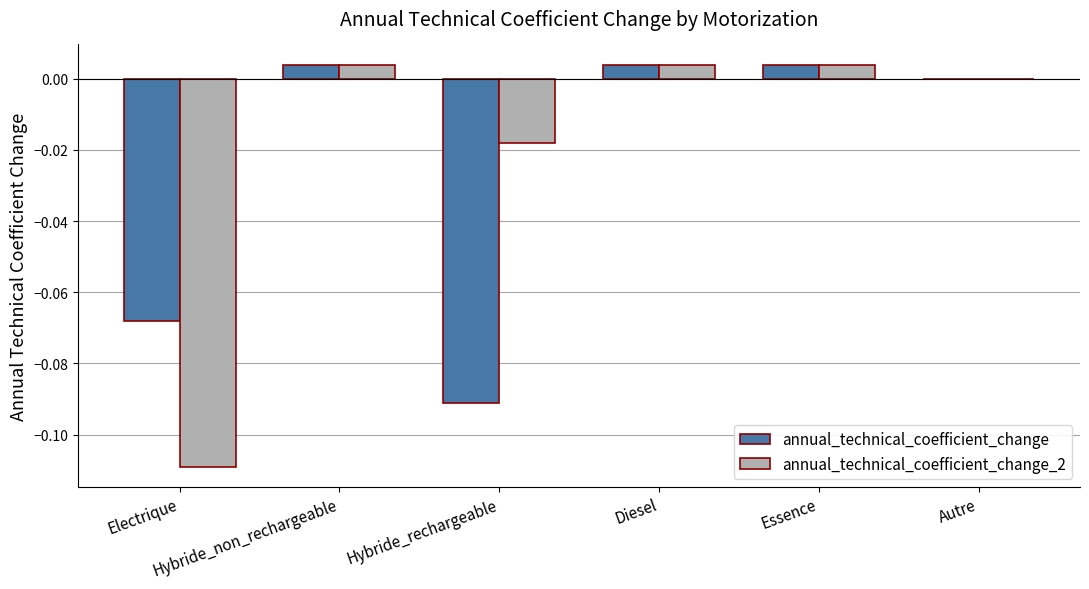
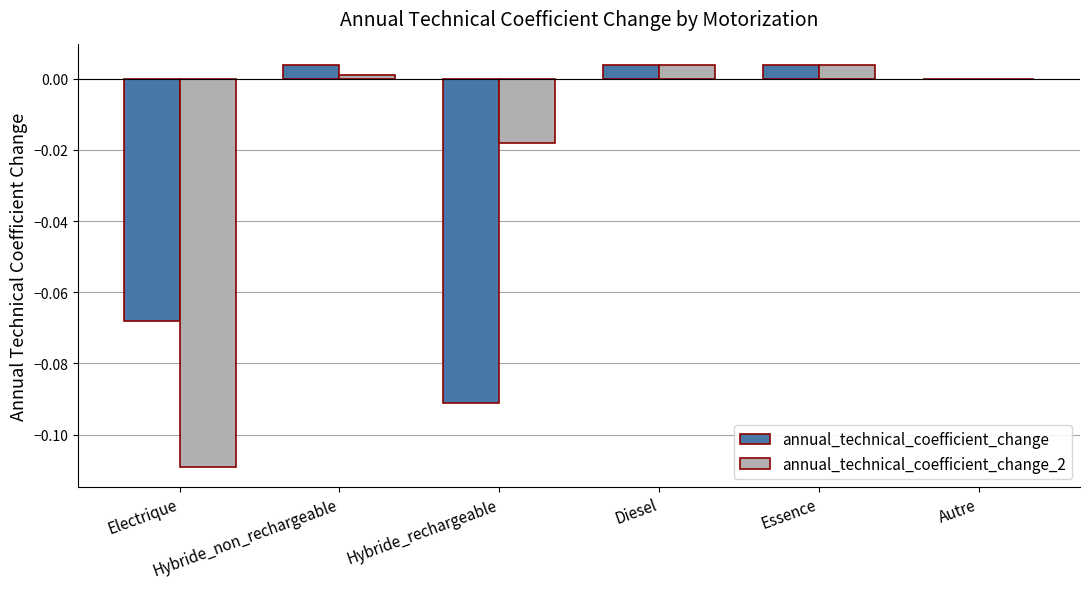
annual_technical_coefficient_change_2, Hybride_non_rechargeable: 0.004 -> 0.001
